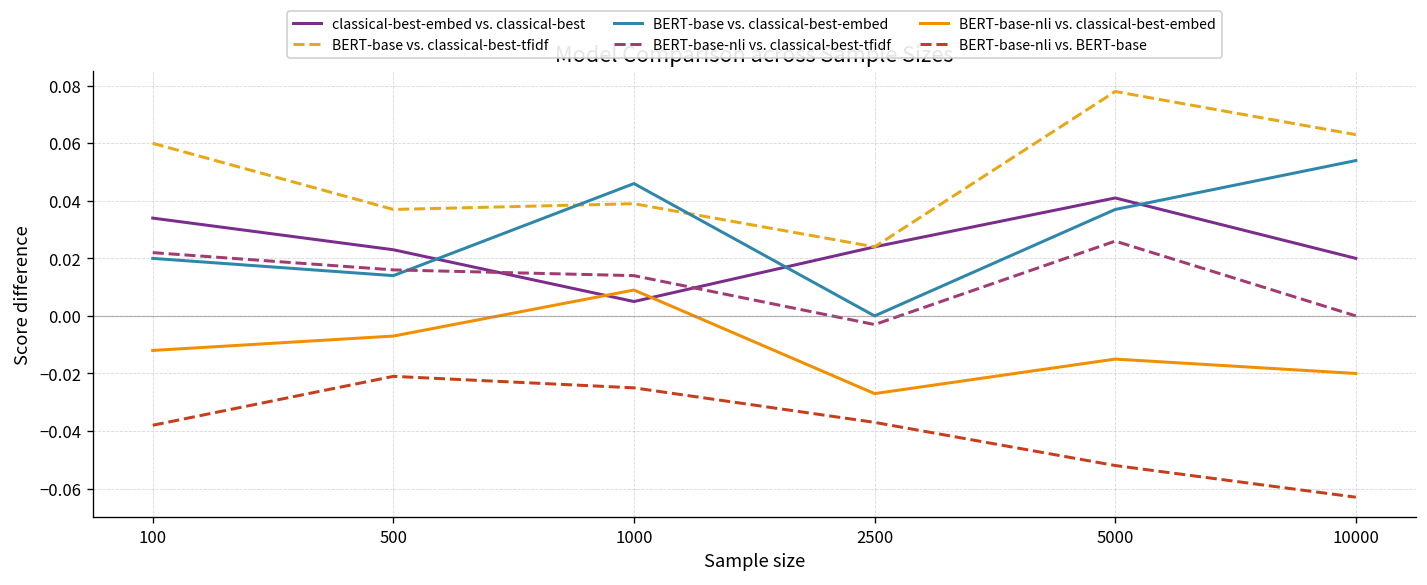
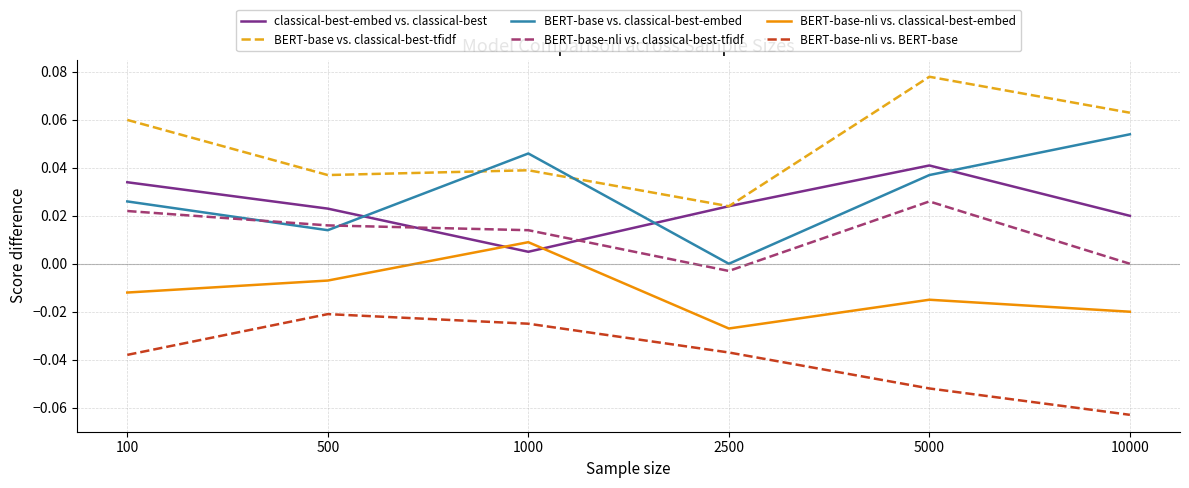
BERT-base vs. classical-best-embed, 100: 0.020 -> 0.026
